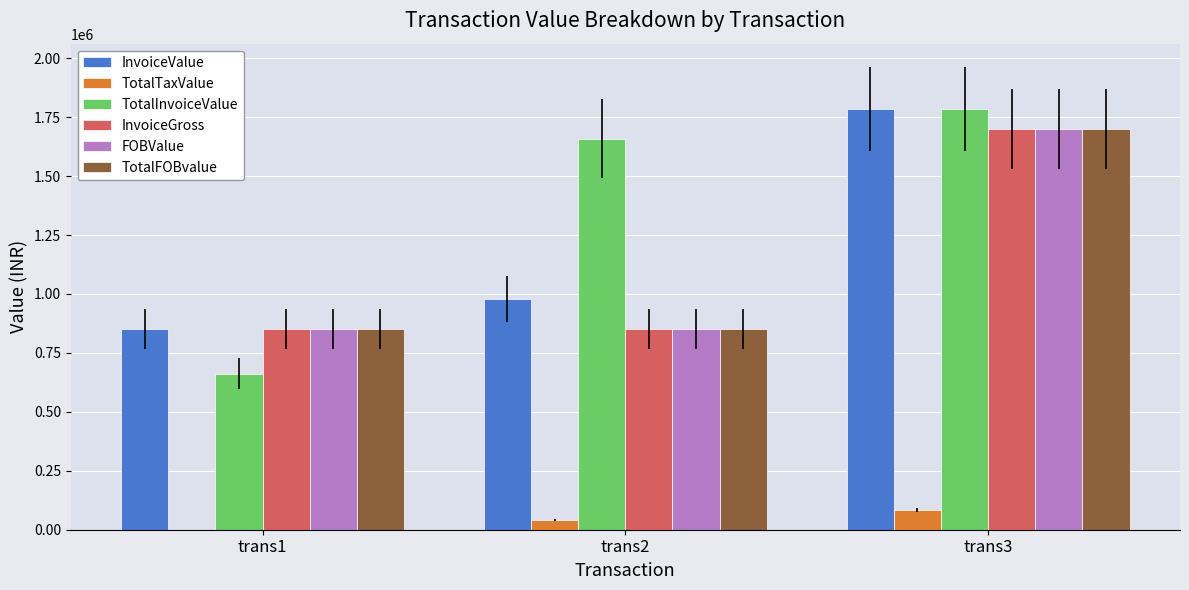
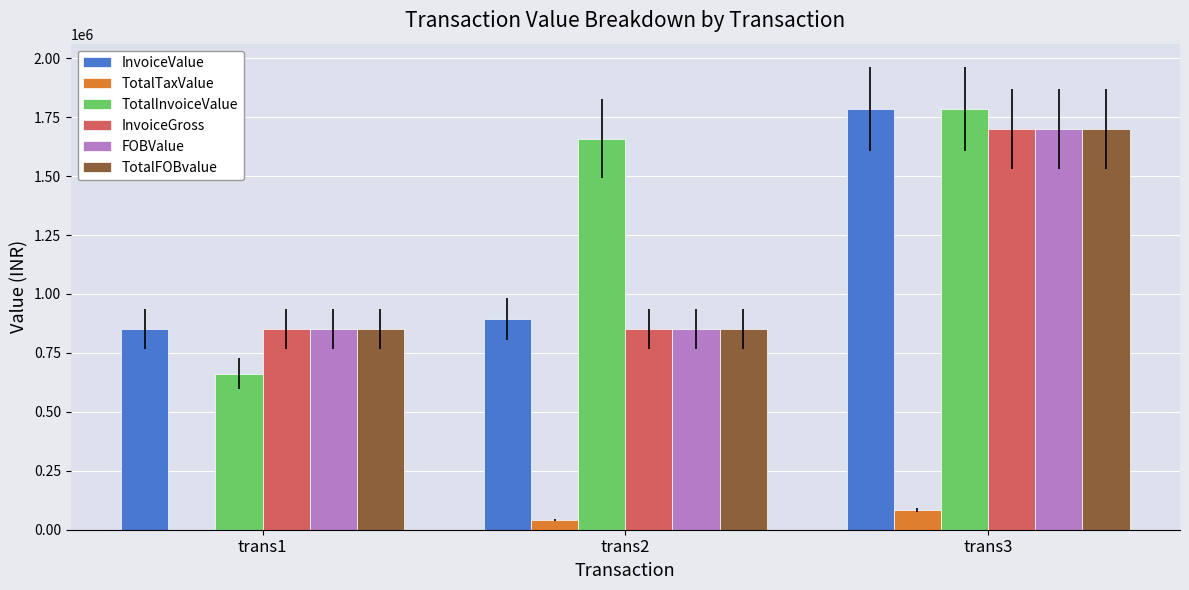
InvoiceValue, trans2: 980000 -> 890000
